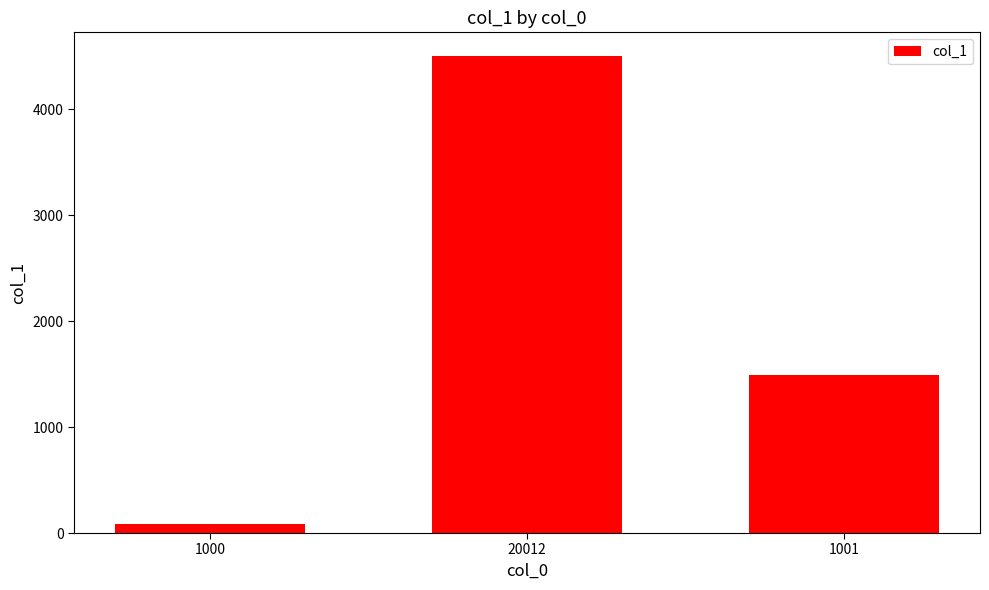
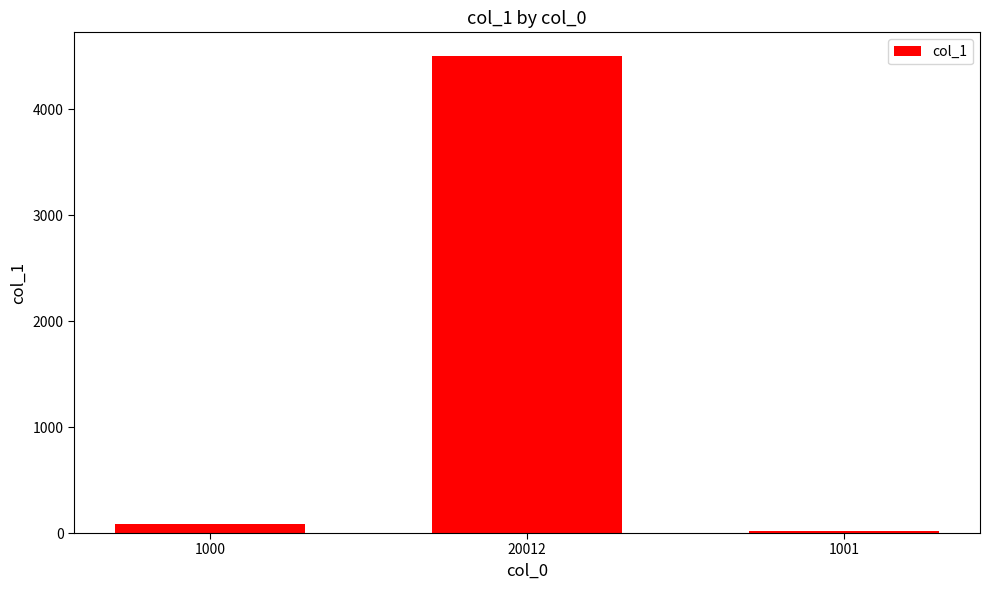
1001: 1490 -> 20
